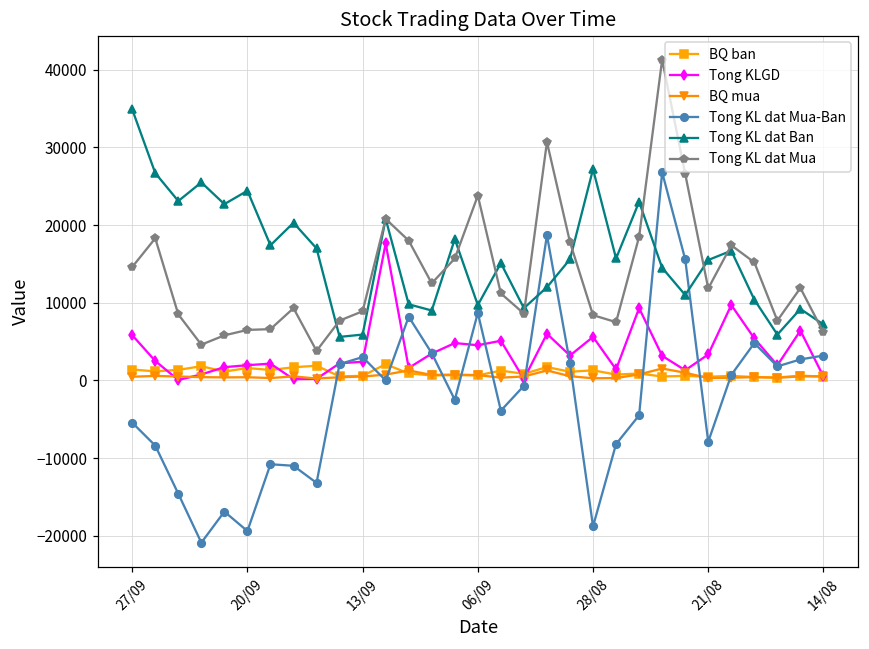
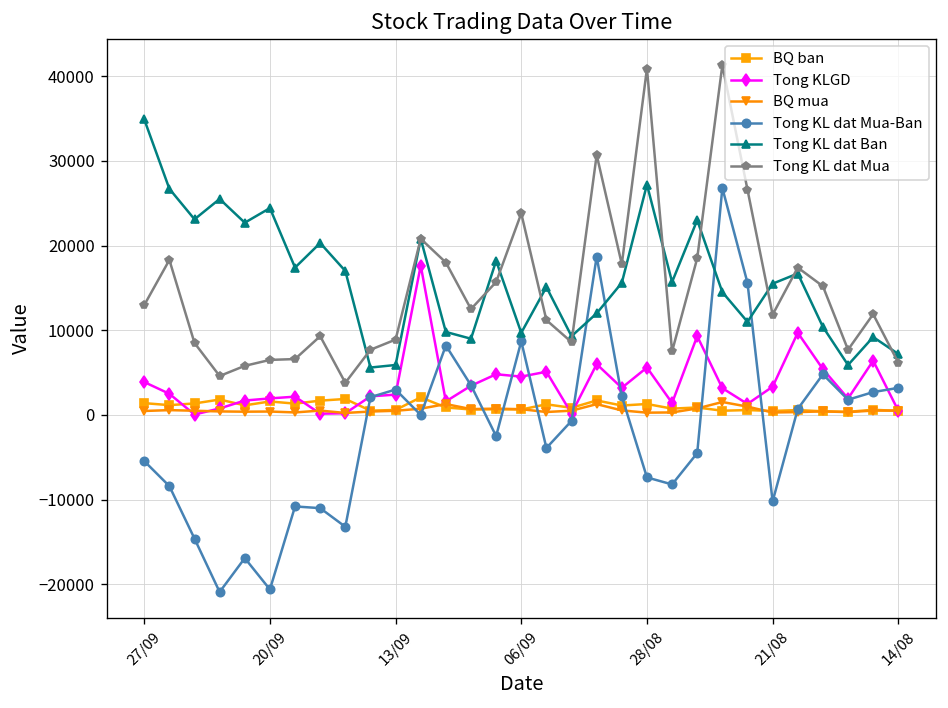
Tong KLGD, 27/09: 6000 -> 4000
Tong KL dat Mua, 27/09: 15000 -> 13000
Tong KL dat Mua-Ban, 20/09: -19000 -> -21000
Tong KL dat Mua-Ban, 28/08: -19000 -> -7000
Tong KL dat Mua, 28/08: 8000 -> 41000
Tong KL dat Mua-Ban, 21/08: -8000 -> -10000
